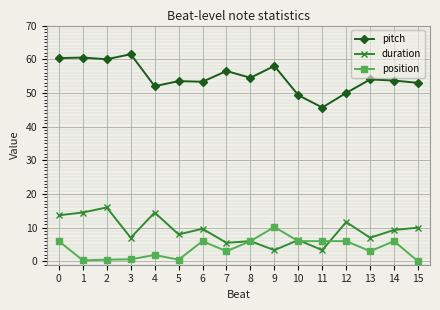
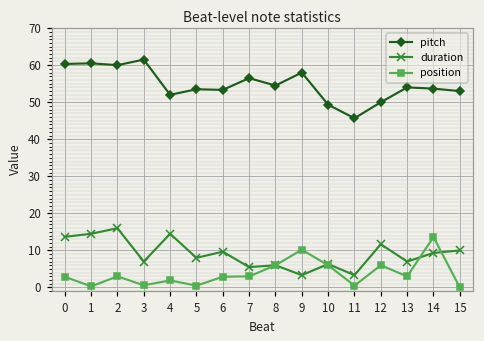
position, 0: 6 -> 3
position, 2: 1 -> 3
position, 6: 6 -> 3
position, 11: 6 -> 1
position, 14: 6 -> 14
